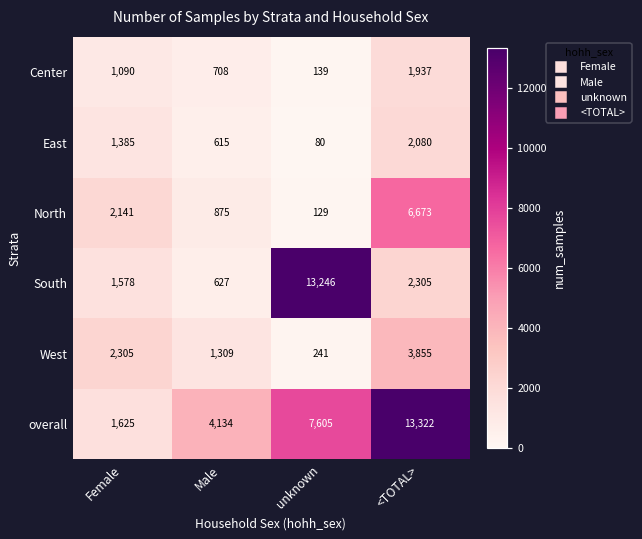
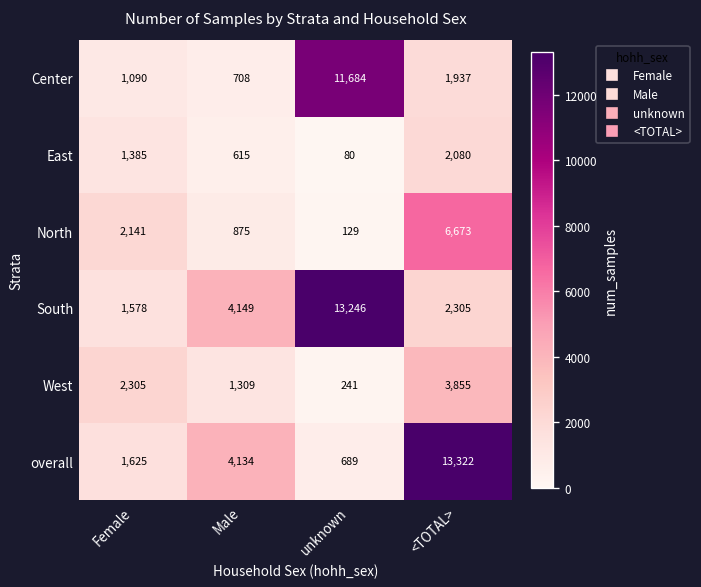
Center, unknown: 139 -> 11,684
South, Male: 627 -> 4,149
overall, unknown: 7,605 -> 689
